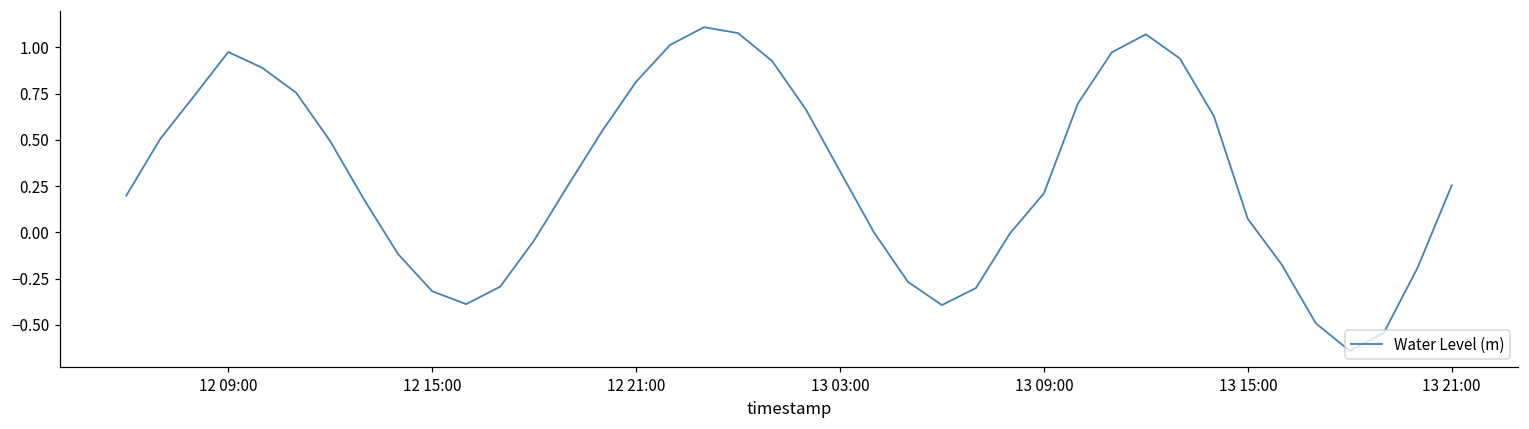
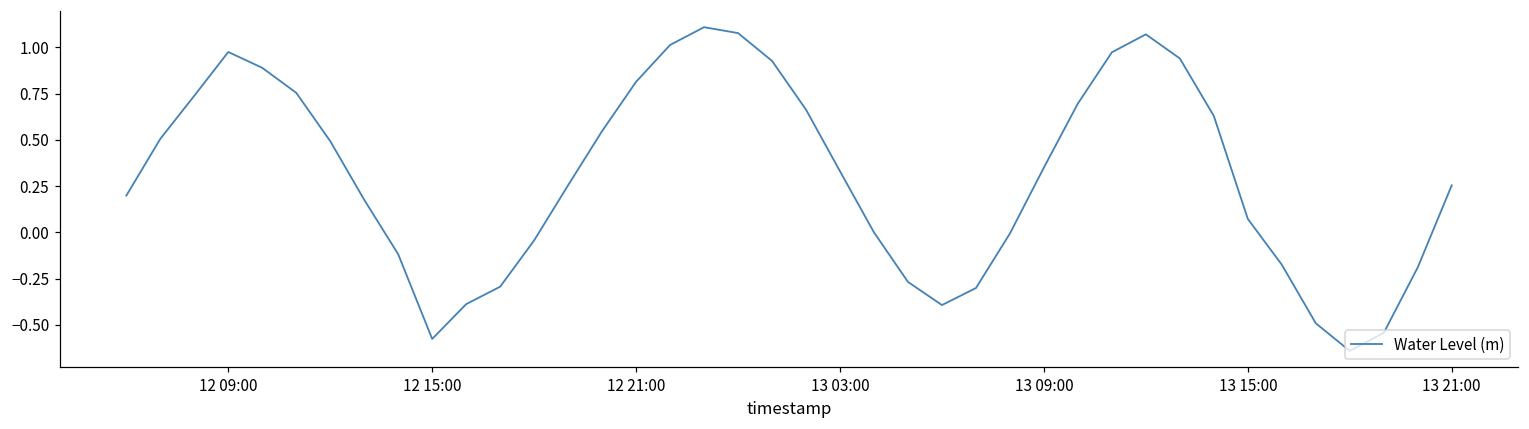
12 15:00: -0.32 -> -0.58
13 09:00: 0.21 -> 0.35
